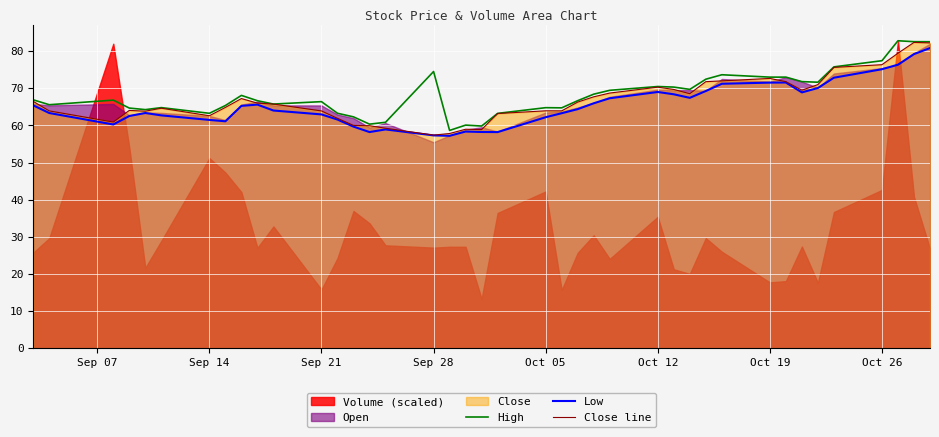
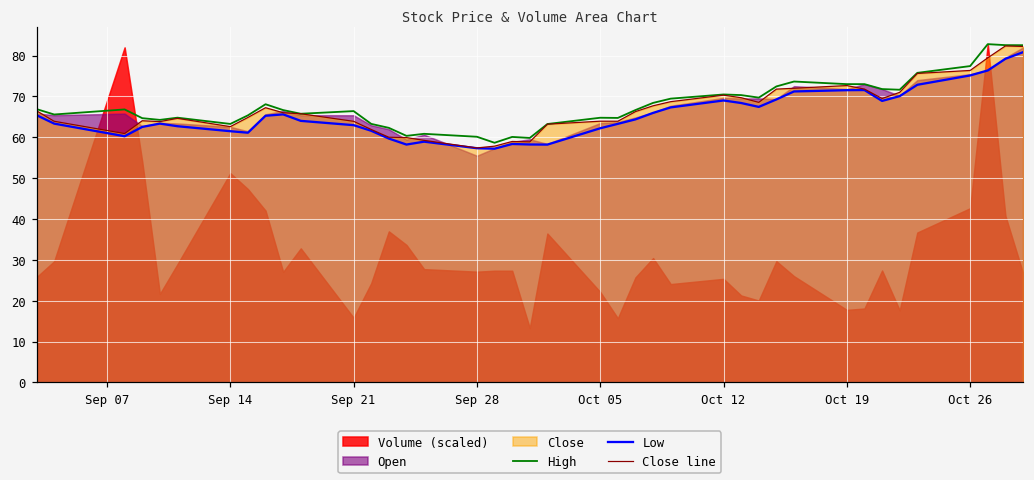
High, Sep 28: 75 -> 60
Volume (scaled), Oct 05: 42 -> 22
Volume (scaled), Oct 12: 35 -> 25
